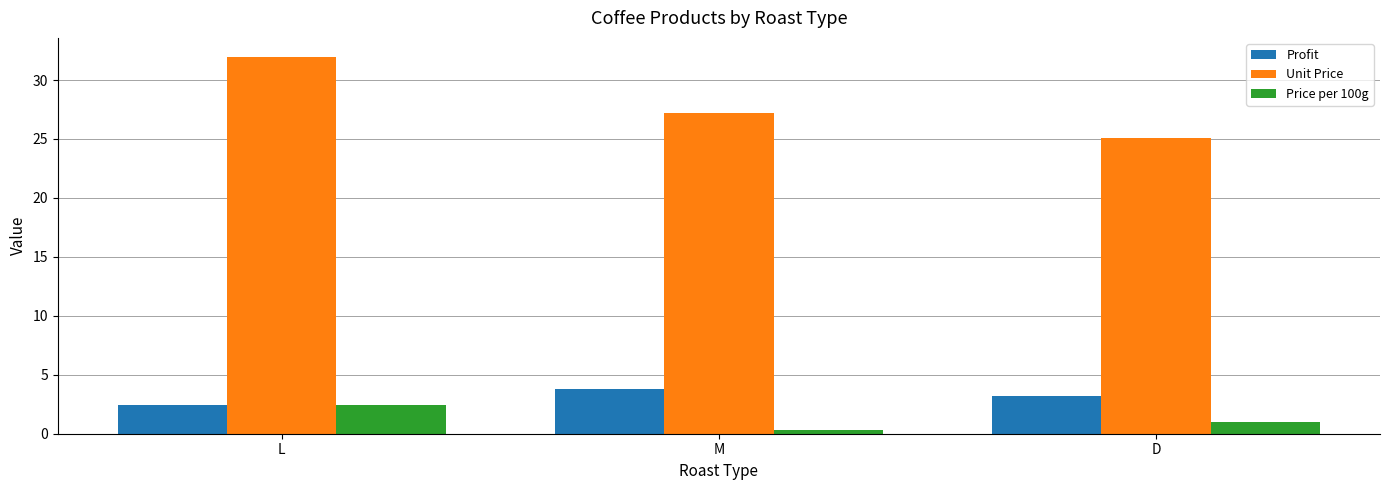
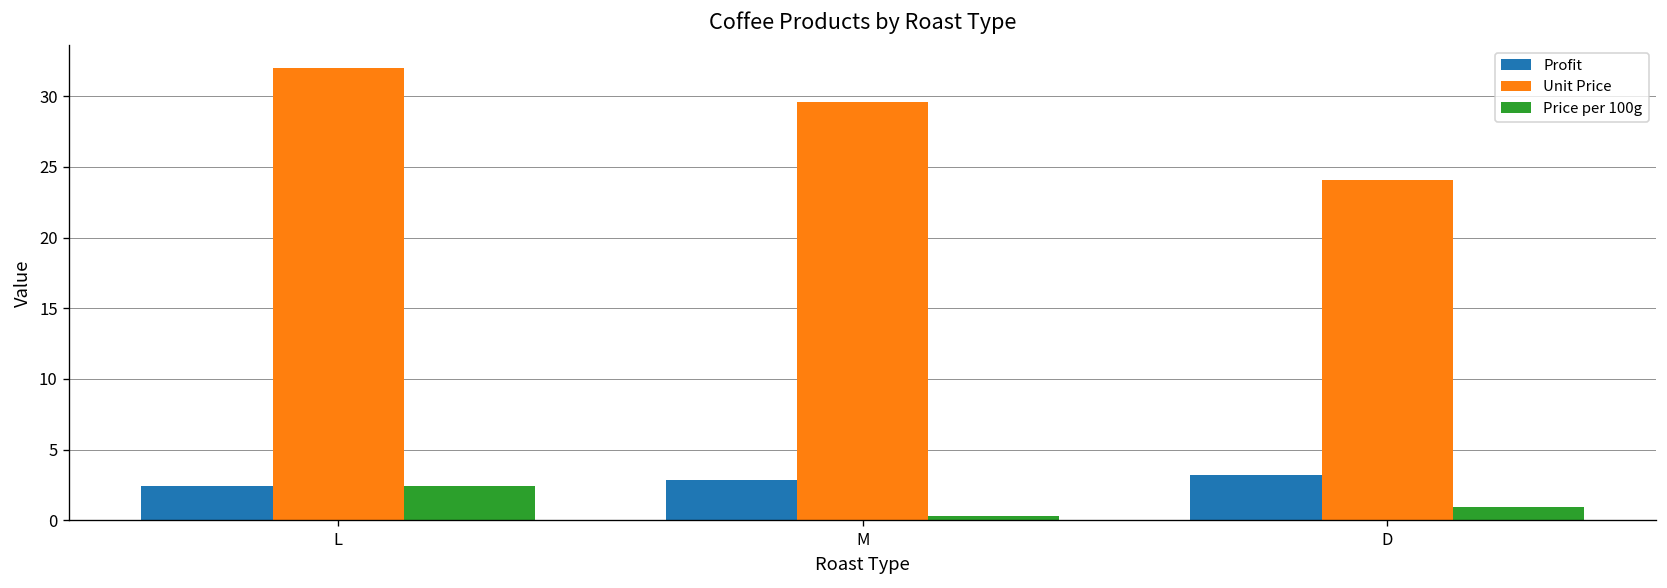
Profit, M: 3.8 -> 2.8
Unit Price, M: 27.2 -> 29.6
Unit Price, D: 25.1 -> 24.0
